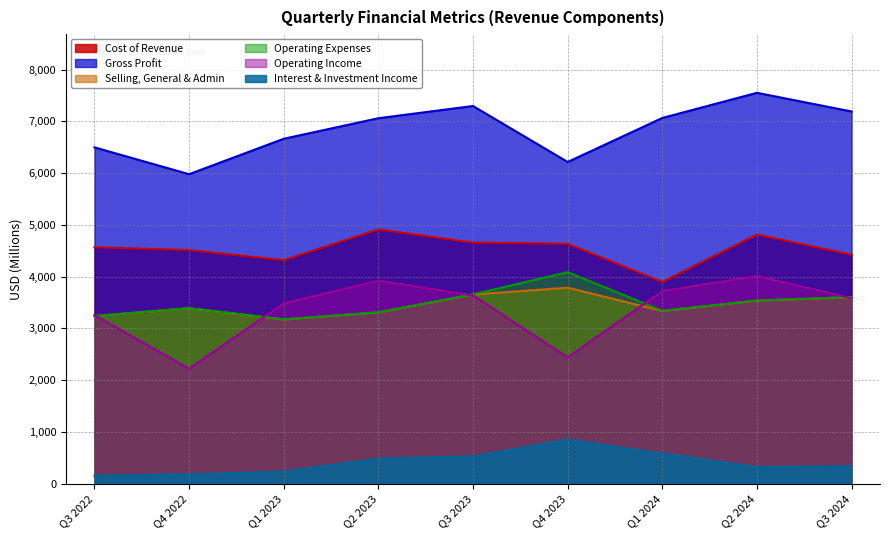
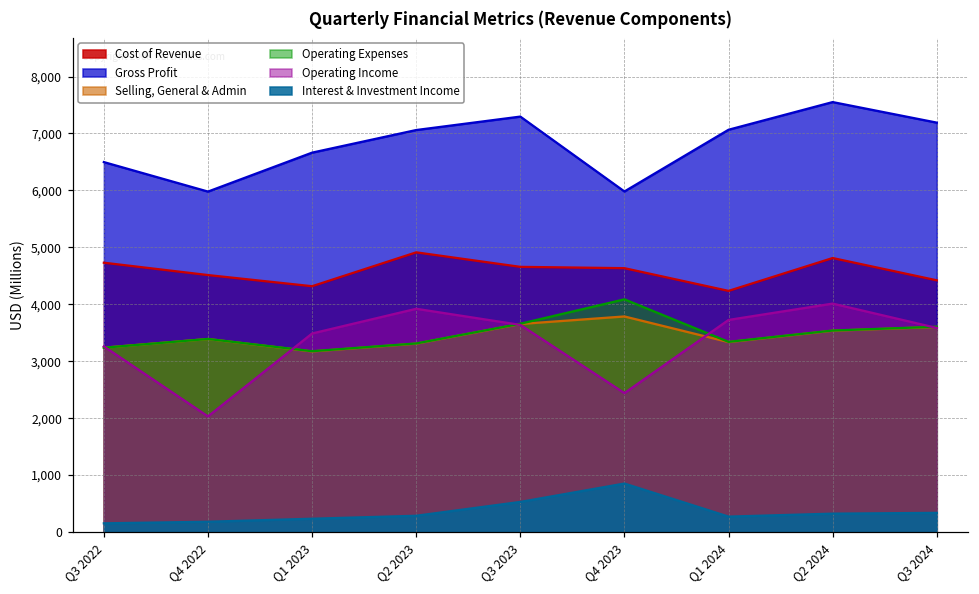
Cost of Revenue, Q3 2022: 4,600 -> 4,700
Operating Income, Q4 2022: 2,200 -> 2,000
Interest & Investment Income, Q2 2023: 500 -> 300
Gross Profit, Q4 2023: 6,200 -> 6,000
Cost of Revenue, Q1 2024: 3,900 -> 4,200
Interest & Investment Income, Q1 2024: 600 -> 300
